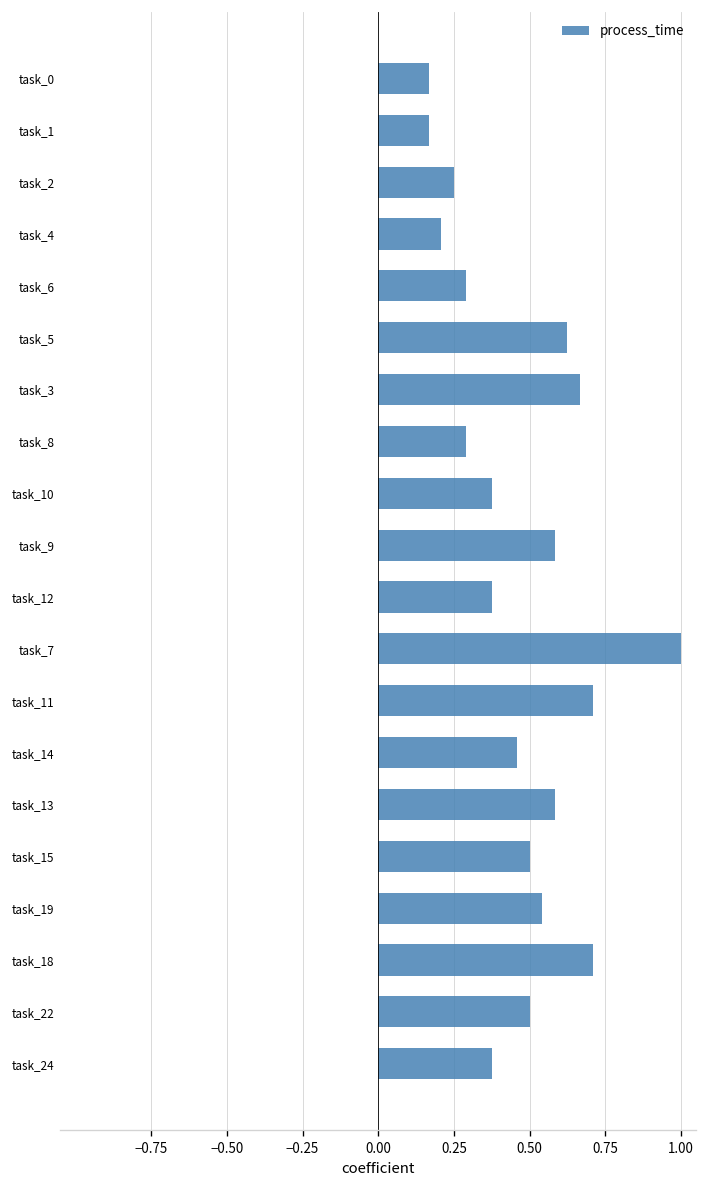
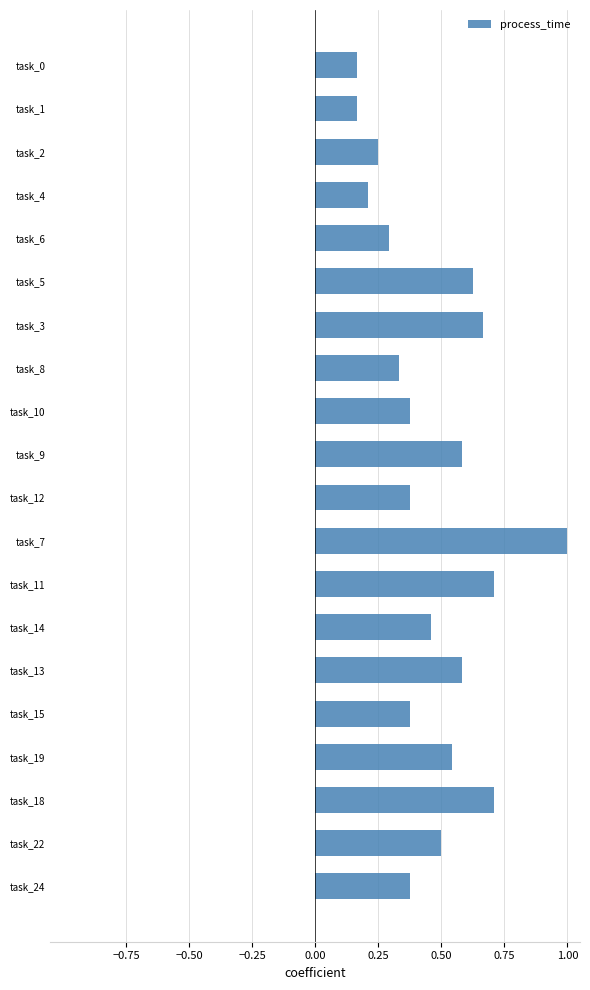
task_8: 0.29 -> 0.33
task_15: 0.50 -> 0.38
